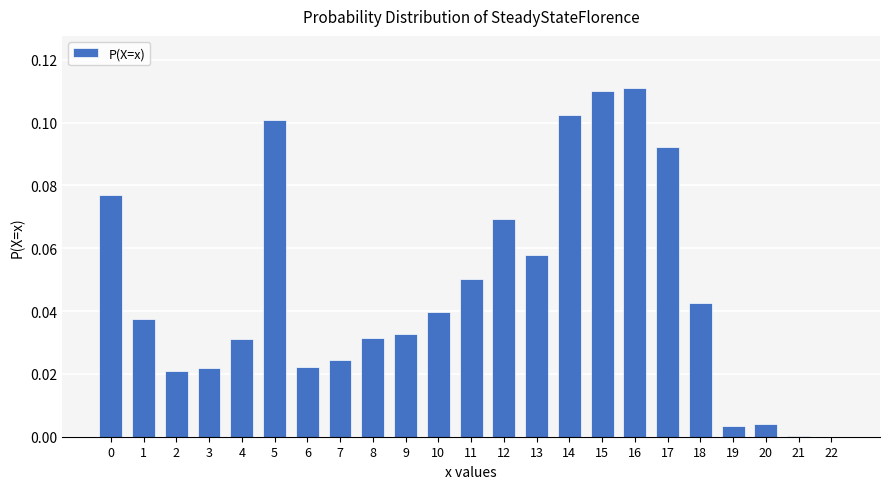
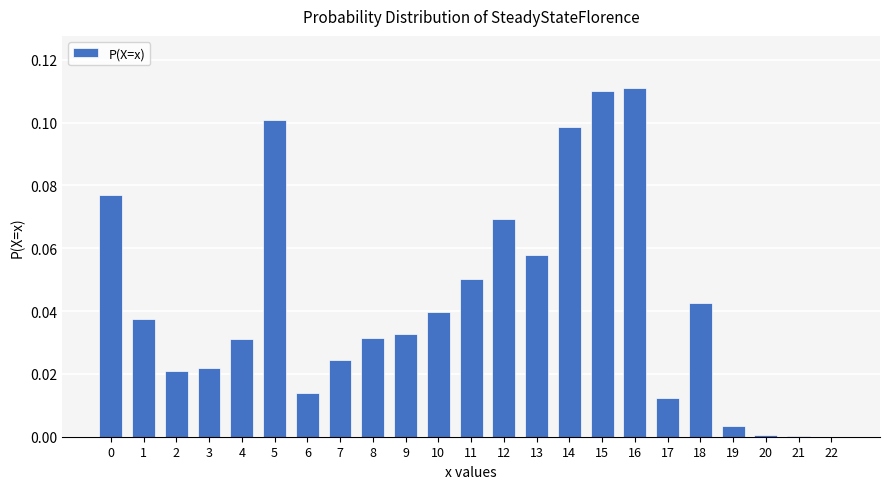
6: 0.022 -> 0.014
14: 0.102 -> 0.099
17: 0.092 -> 0.012
20: 0.004 -> 0.000
